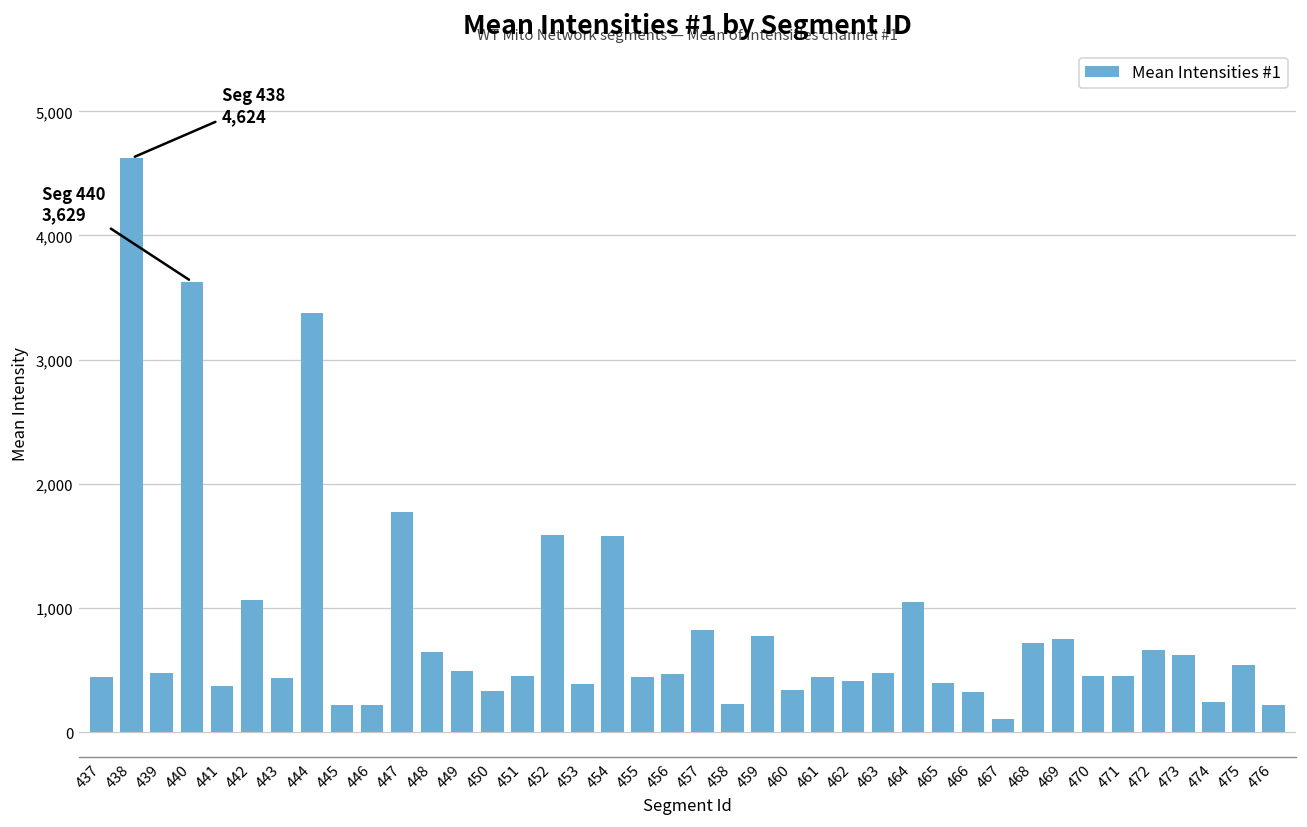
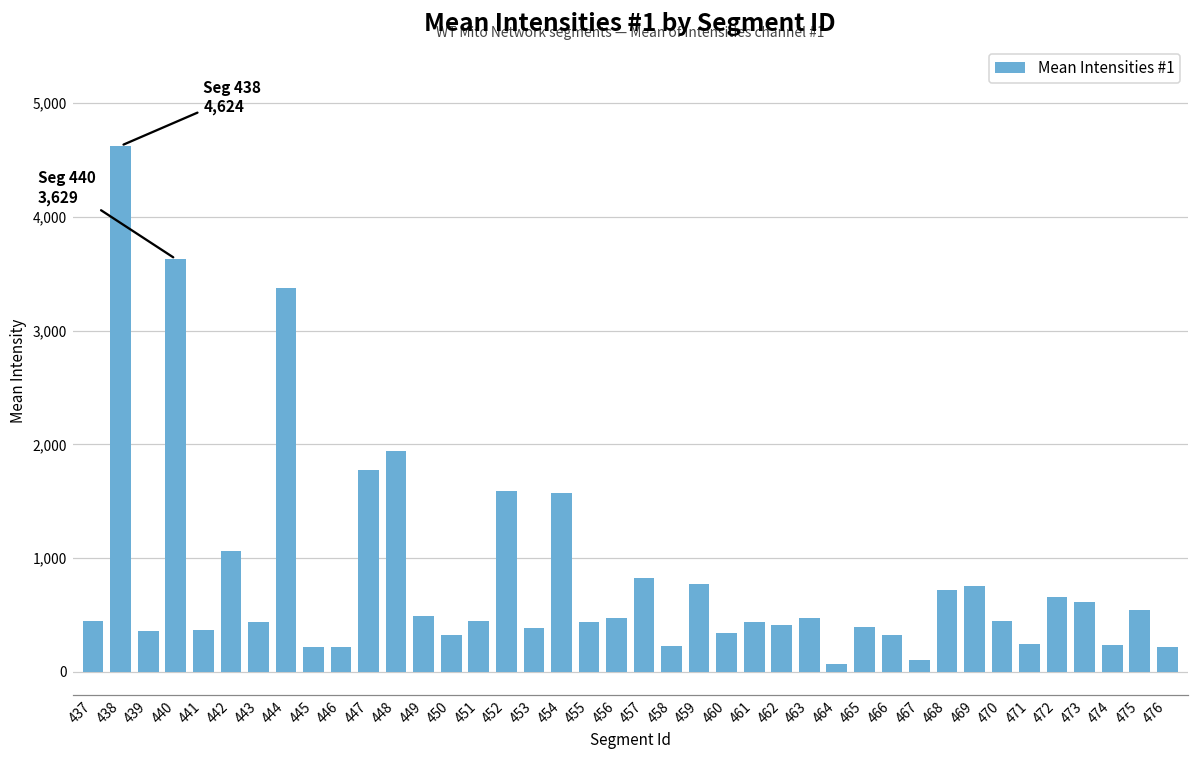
439: 480 -> 360
448: 650 -> 1,940
464: 1,050 -> 70
471: 450 -> 250
